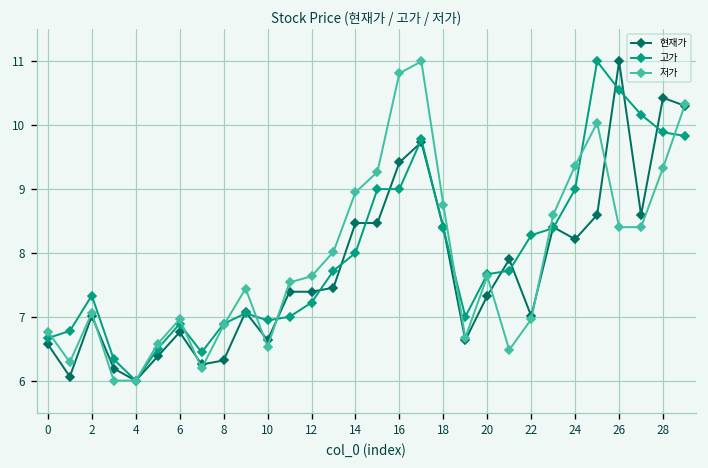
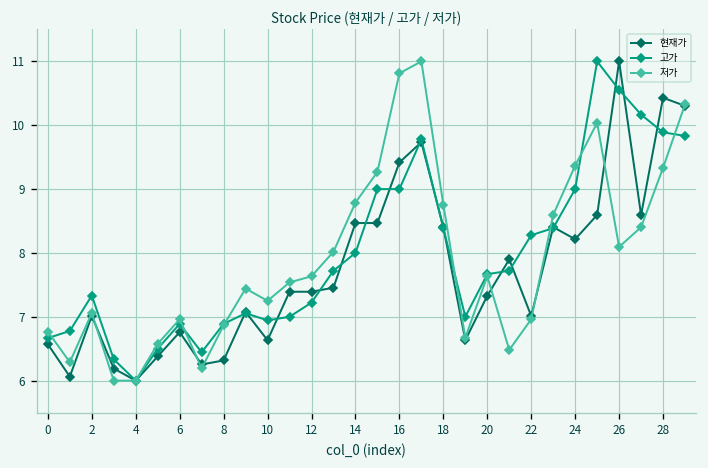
저가, 10: 6.5 -> 7.2
저가, 14: 8.9 -> 8.8
저가, 26: 8.4 -> 8.1
